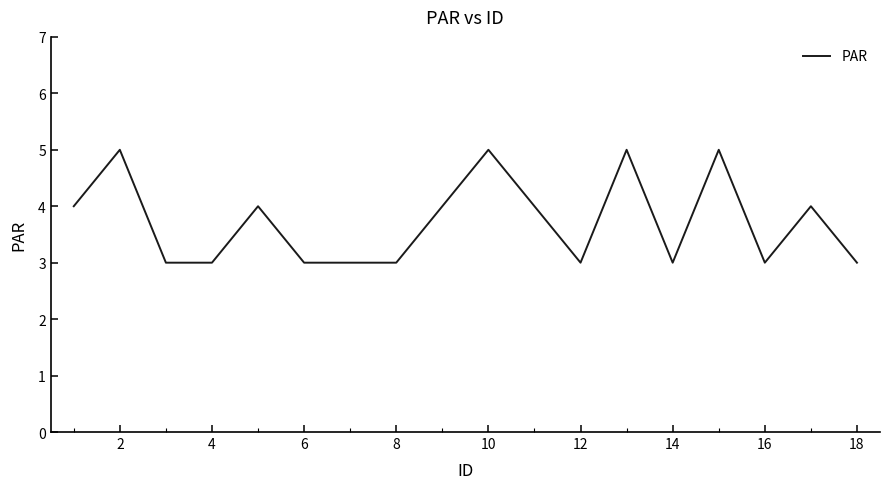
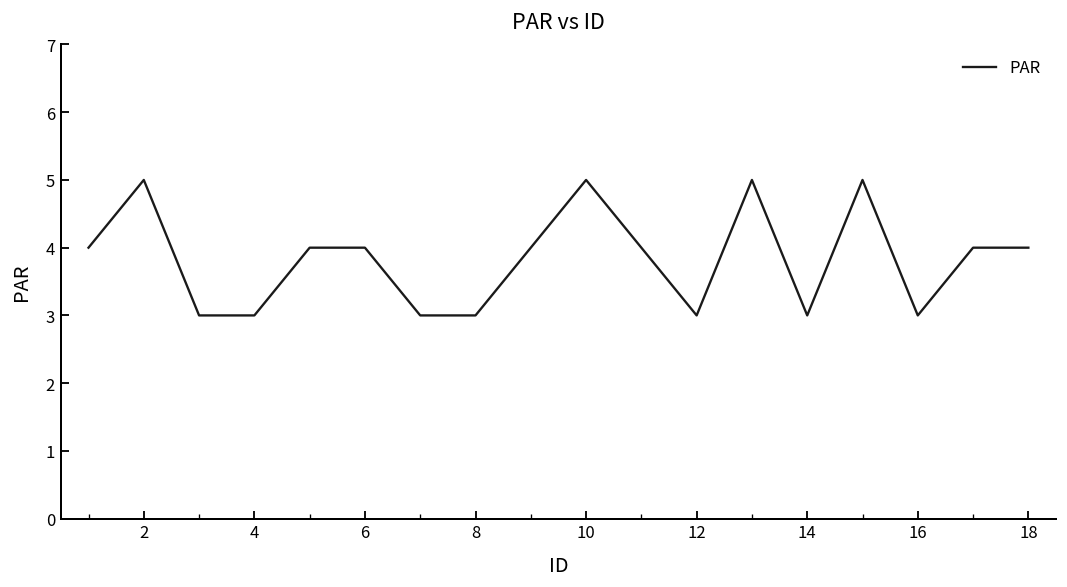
6: 3 -> 4
18: 3 -> 4
